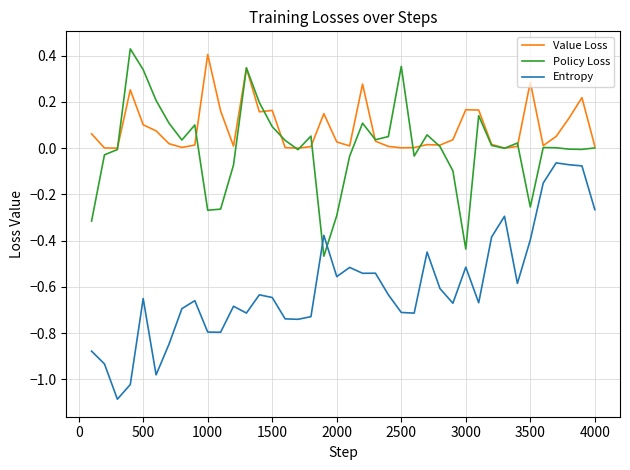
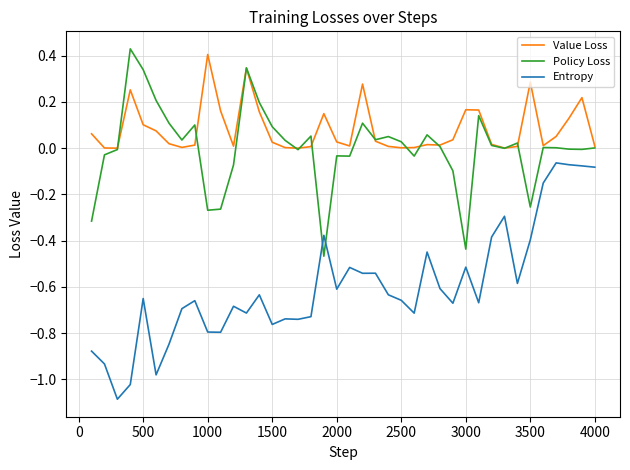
Value Loss, 1500: 0.16 -> 0.03
Entropy, 1500: -0.65 -> -0.76
Policy Loss, 2000: -0.29 -> -0.03
Entropy, 2000: -0.56 -> -0.61
Policy Loss, 2500: 0.35 -> 0.03
Entropy, 2500: -0.71 -> -0.66
Entropy, 4000: -0.27 -> -0.08
